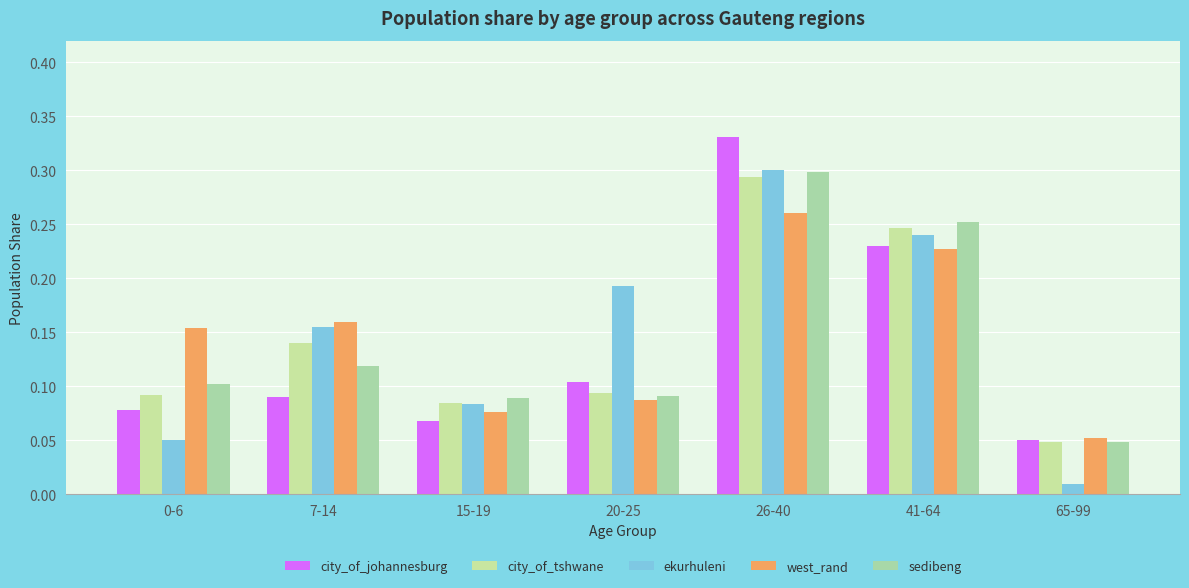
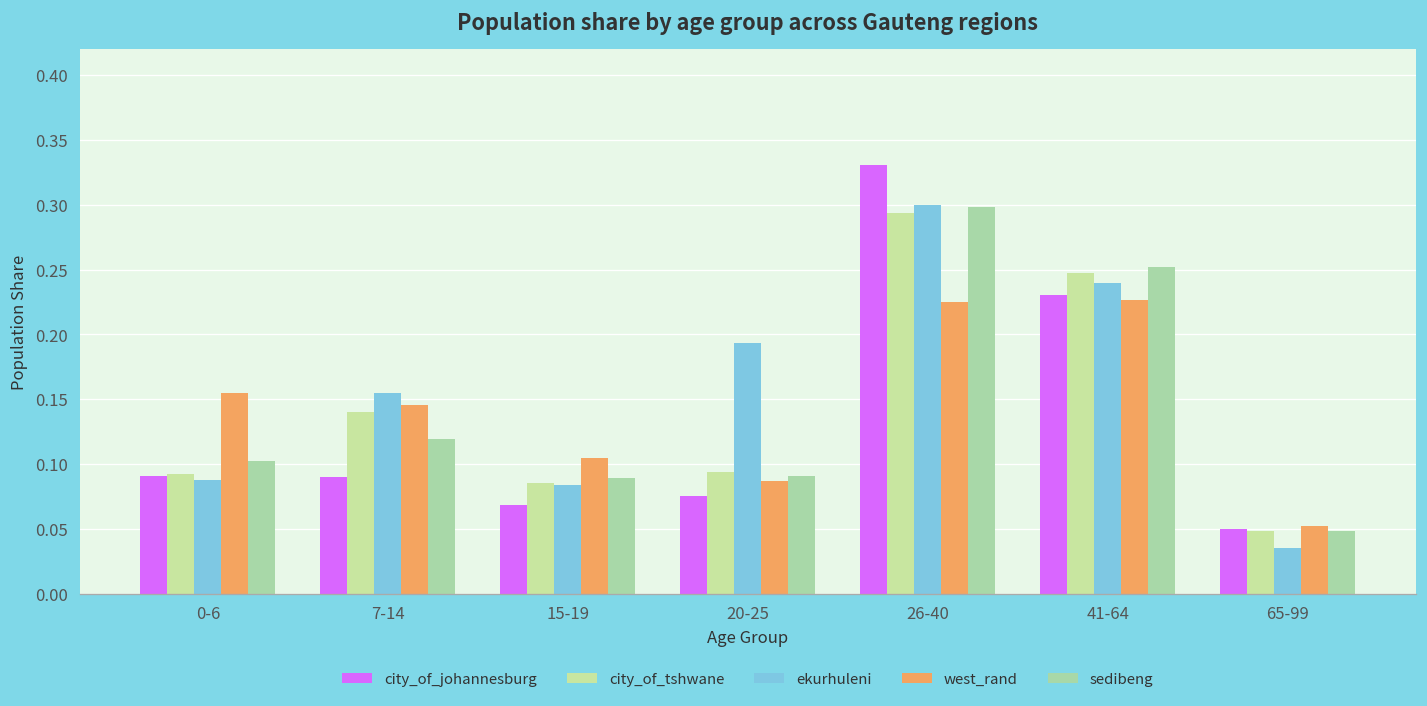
city_of_johannesburg, 0-6: 0.078 -> 0.091
ekurhuleni, 0-6: 0.050 -> 0.088
west_rand, 7-14: 0.160 -> 0.145
west_rand, 15-19: 0.076 -> 0.105
city_of_johannesburg, 20-25: 0.104 -> 0.075
west_rand, 26-40: 0.261 -> 0.225
ekurhuleni, 65-99: 0.010 -> 0.035
